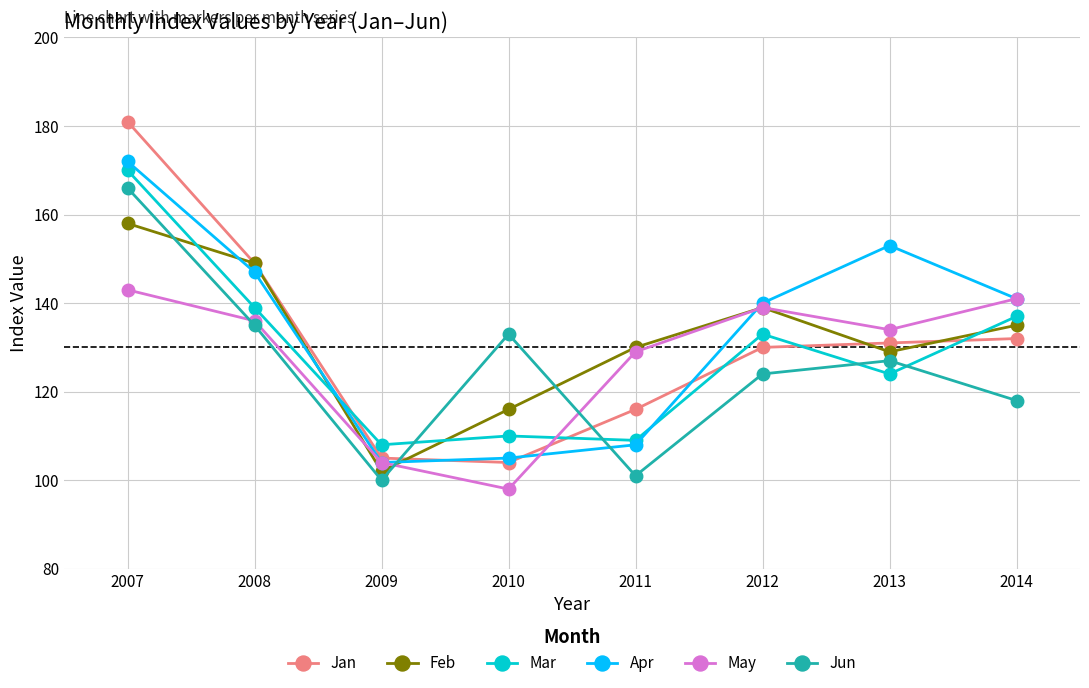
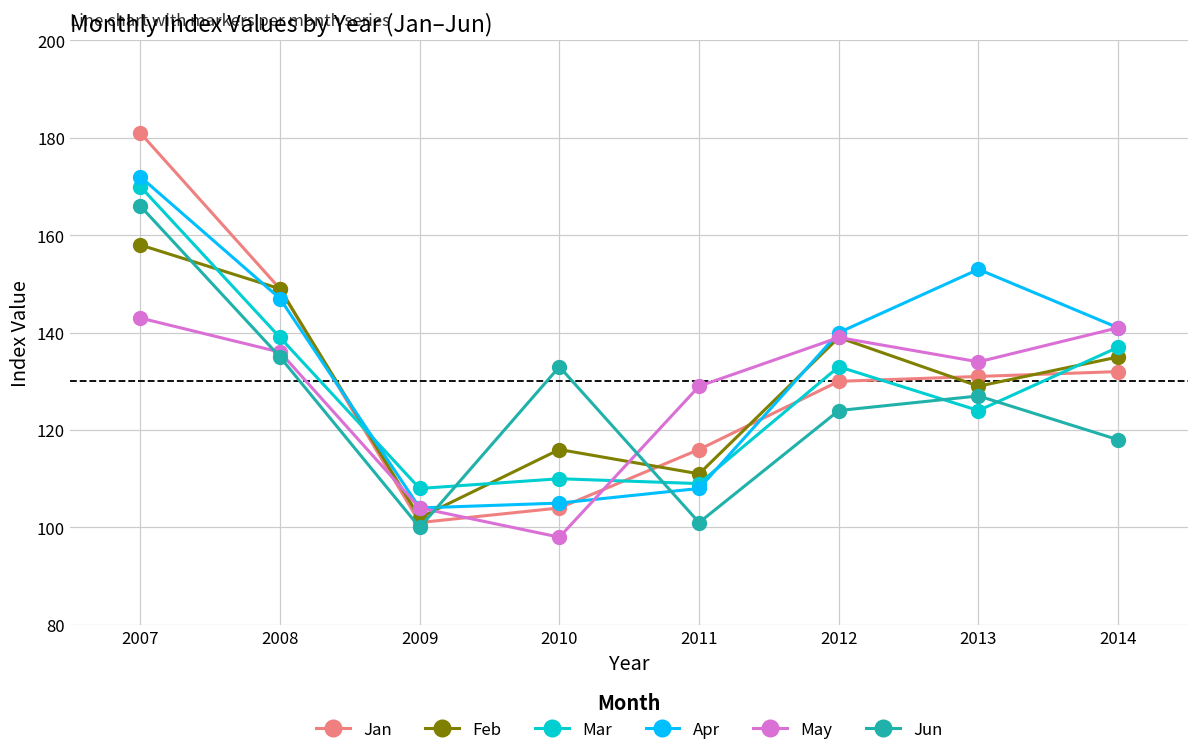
Jan, 2009: 105 -> 101
Feb, 2011: 130 -> 111
